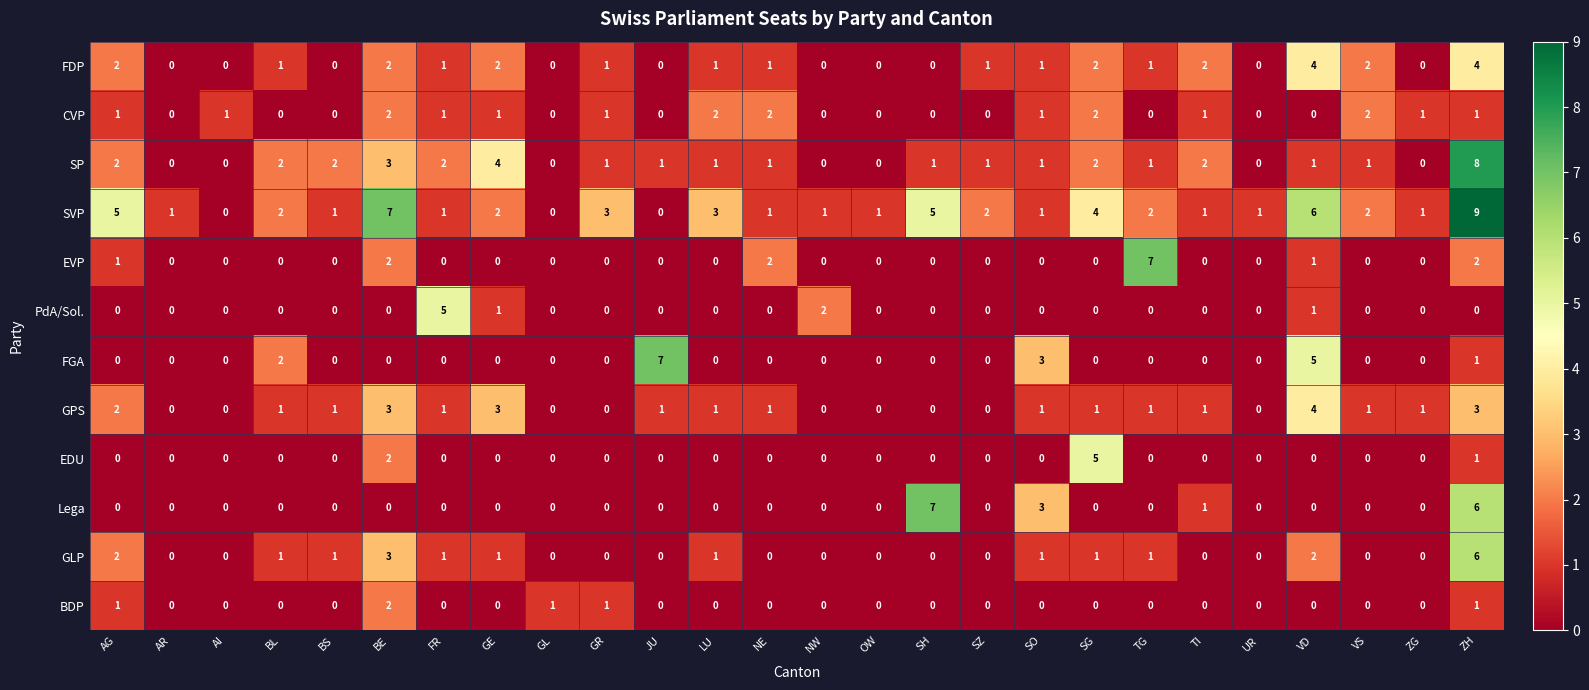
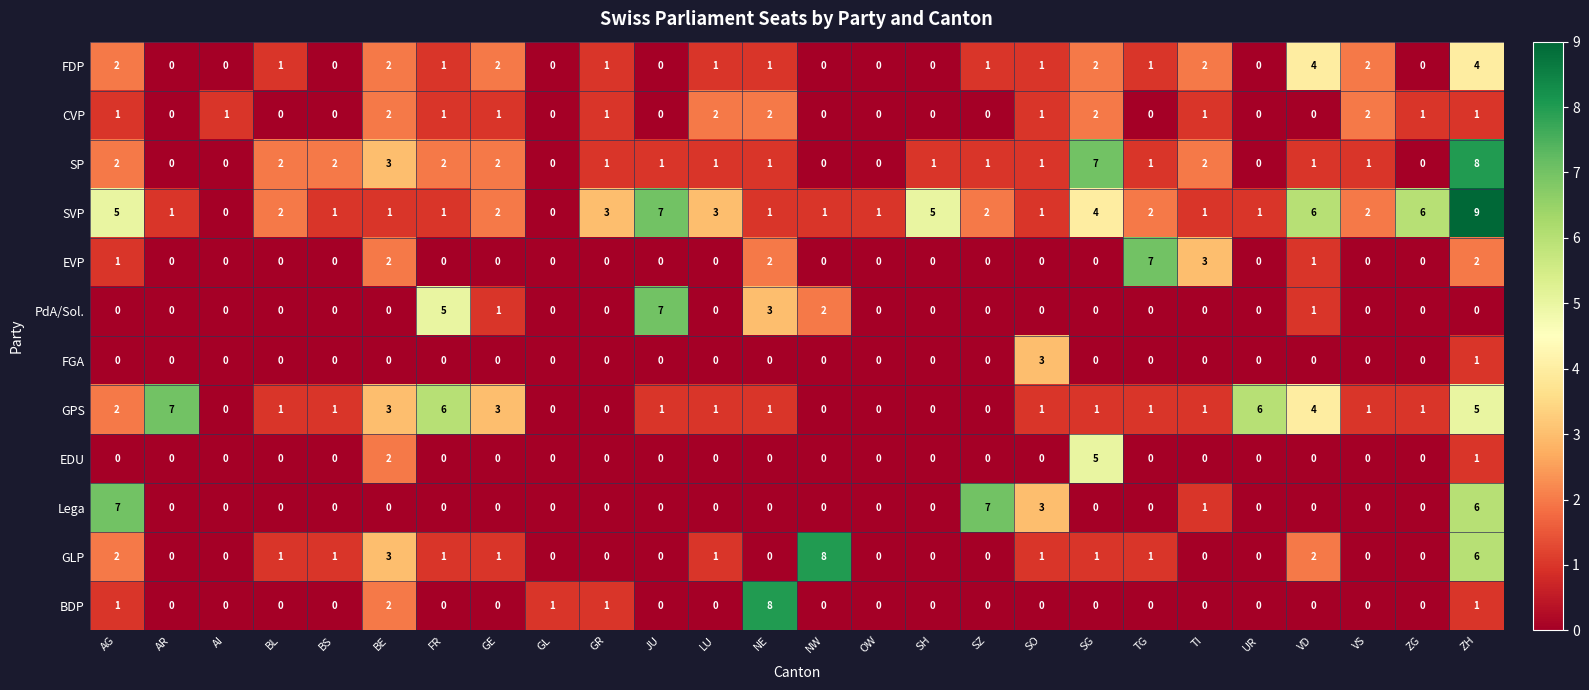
SP, GE: 4 -> 2
SP, SG: 2 -> 7
SVP, BE: 7 -> 1
SVP, JU: 0 -> 7
SVP, ZG: 1 -> 6
EVP, TI: 0 -> 3
PdA/Sol., JU: 0 -> 7
PdA/Sol., NE: 0 -> 3
FGA, BL: 2 -> 0
FGA, JU: 7 -> 0
FGA, VD: 5 -> 0
GPS, AR: 0 -> 7
GPS, FR: 1 -> 6
GPS, UR: 0 -> 6
GPS, ZH: 3 -> 5
Lega, AG: 0 -> 7
Lega, SH: 7 -> 0
Lega, SZ: 0 -> 7
GLP, NW: 0 -> 8
BDP, NE: 0 -> 8
